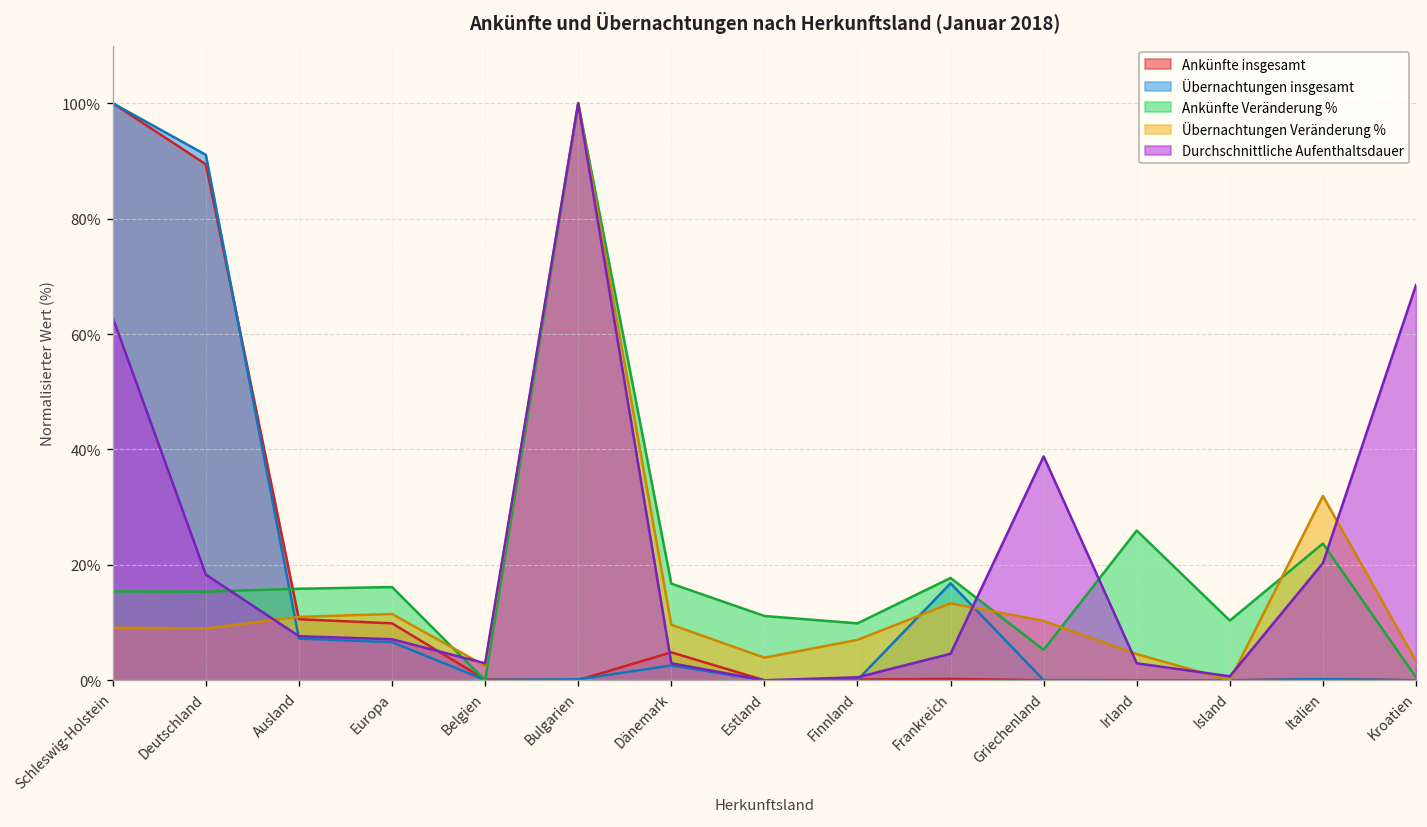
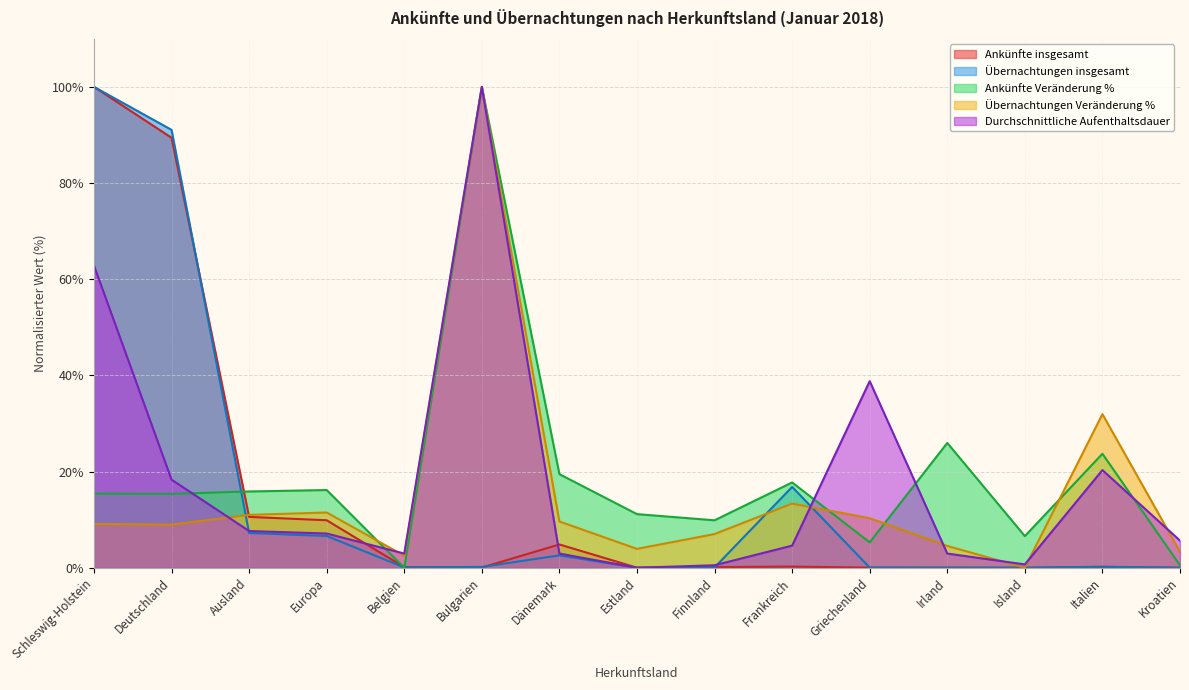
Ankünfte Veränderung %, Dänemark: 17% -> 19%
Ankünfte Veränderung %, Island: 10% -> 7%
Durchschnittliche Aufenthaltsdauer, Kroatien: 68% -> 6%
